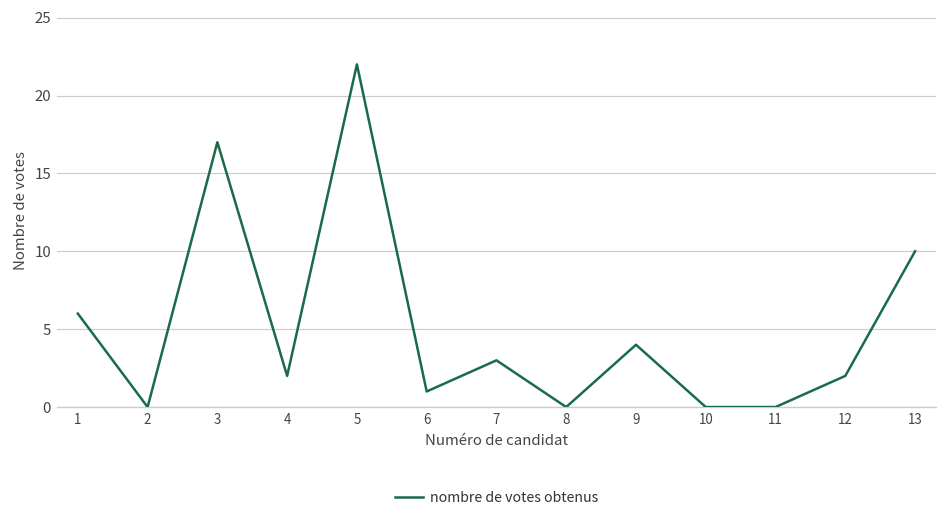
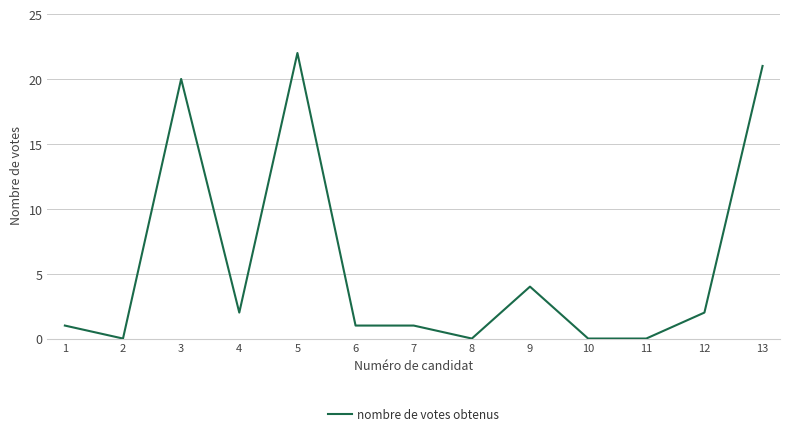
1: 6 -> 1
3: 17 -> 20
7: 3 -> 1
13: 10 -> 21
